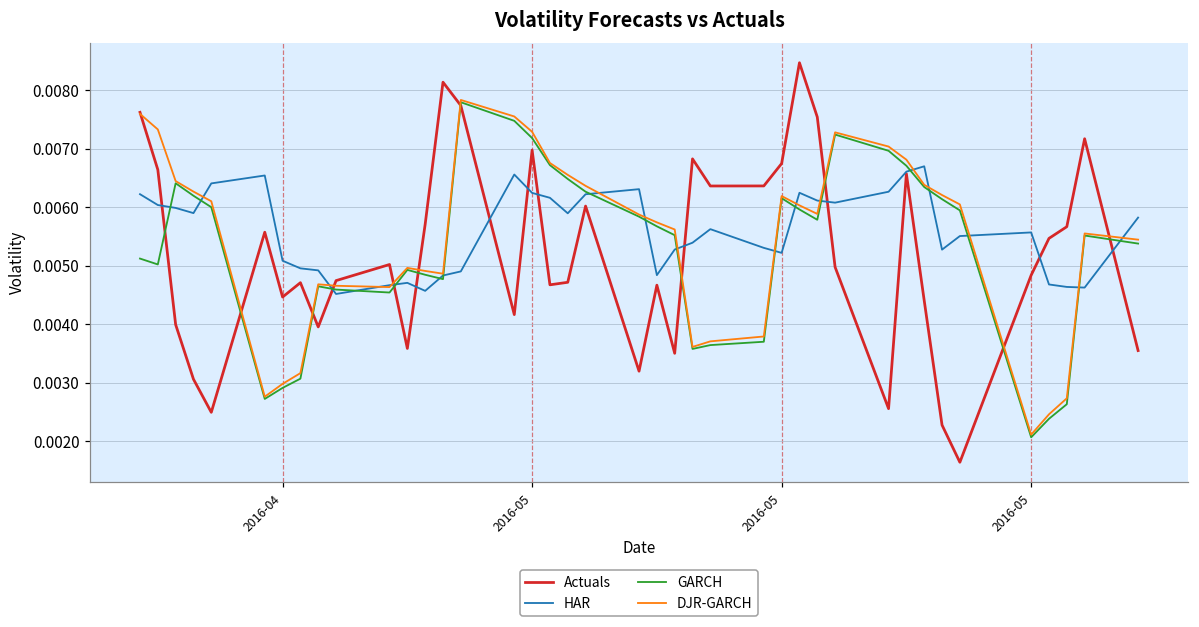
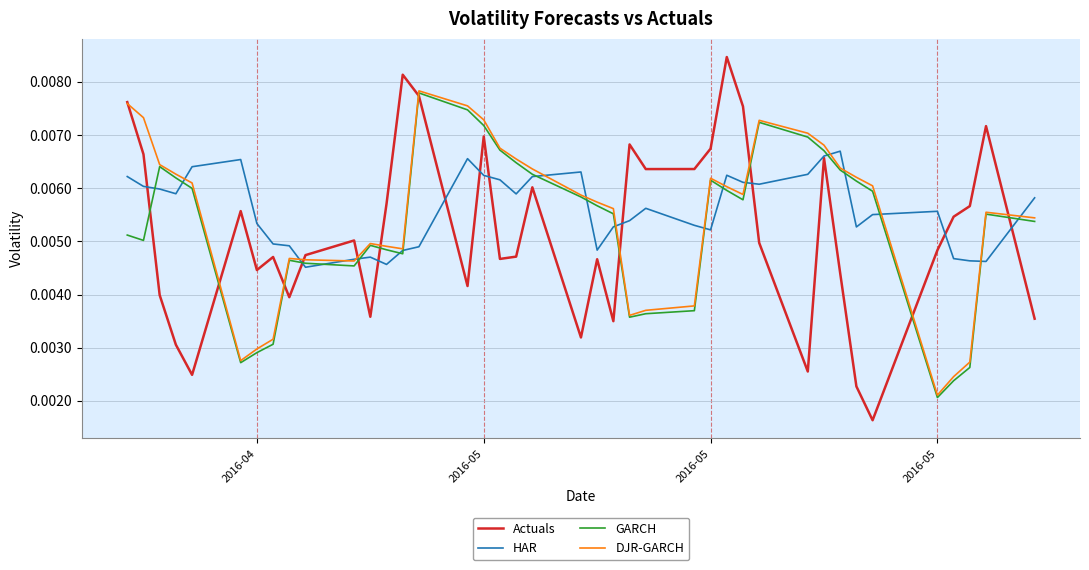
HAR, 2016-04: 0.0051 -> 0.0053
